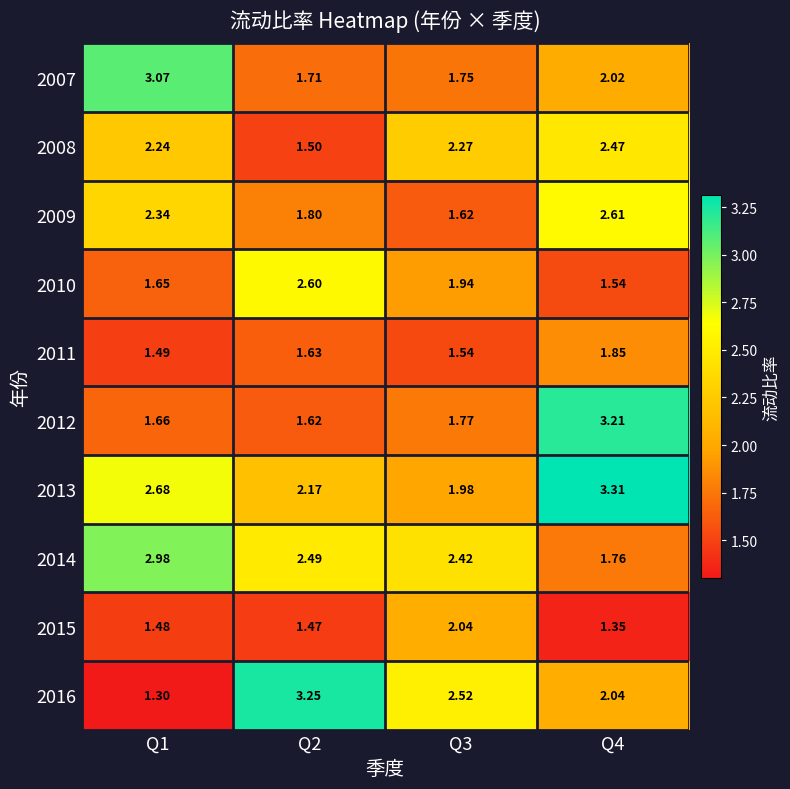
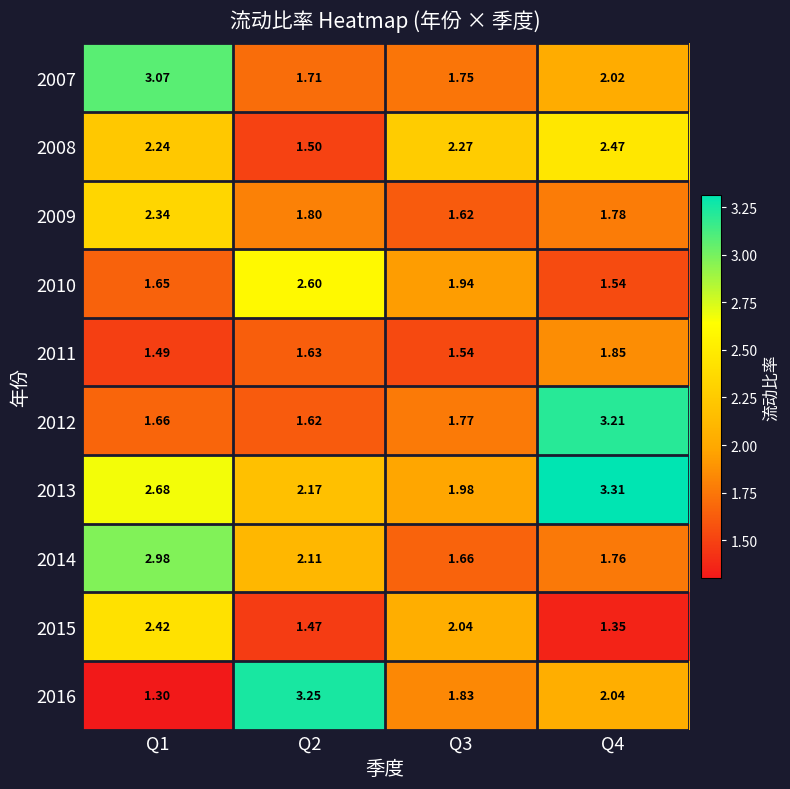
2009, Q4: 2.61 -> 1.78
2014, Q2: 2.49 -> 2.11
2014, Q3: 2.42 -> 1.66
2015, Q1: 1.48 -> 2.42
2016, Q3: 2.52 -> 1.83
